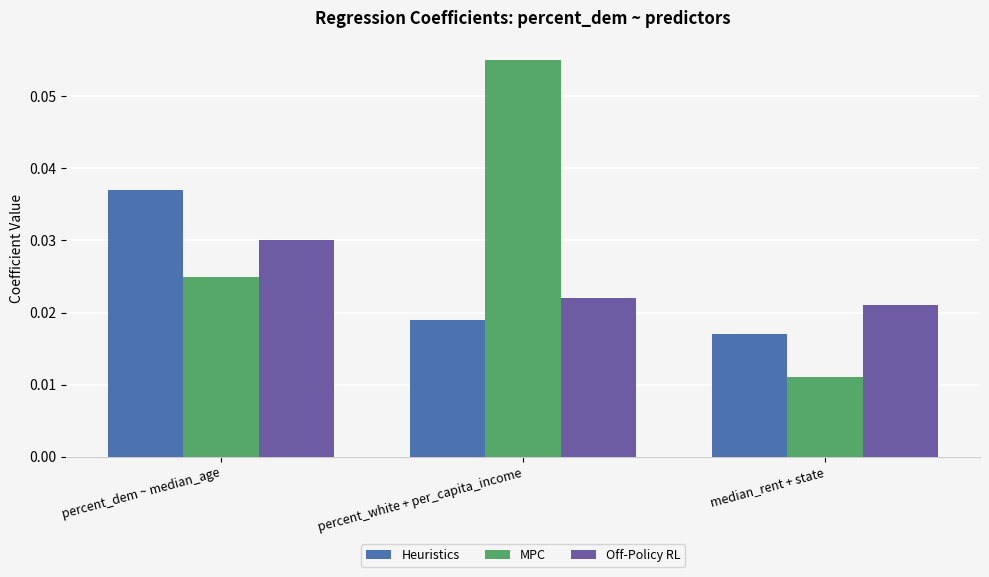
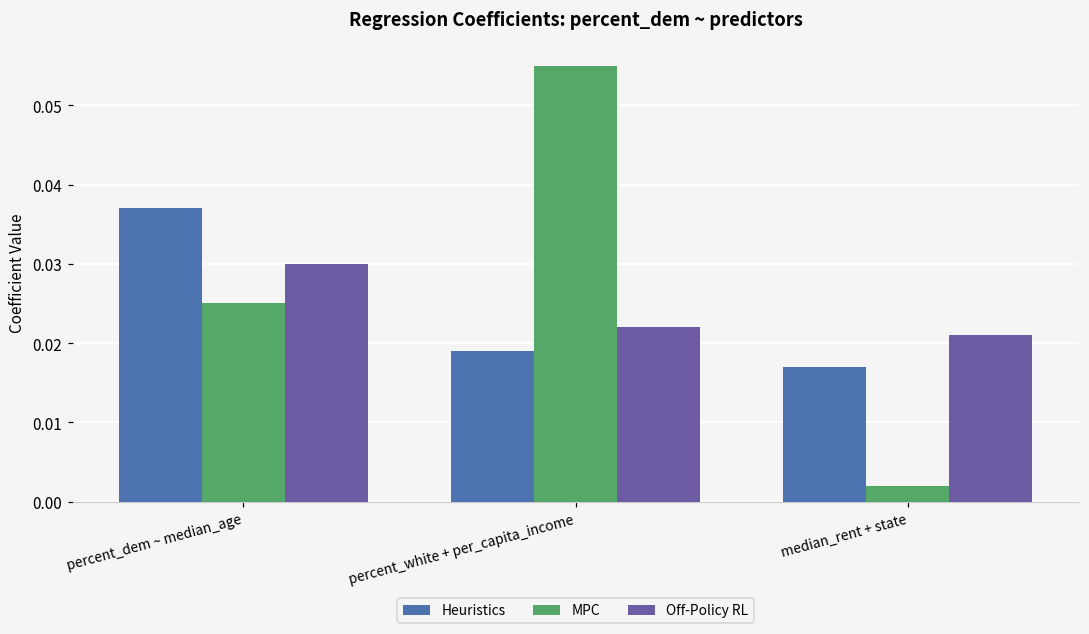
MPC, median_rent + state: 0.011 -> 0.002
